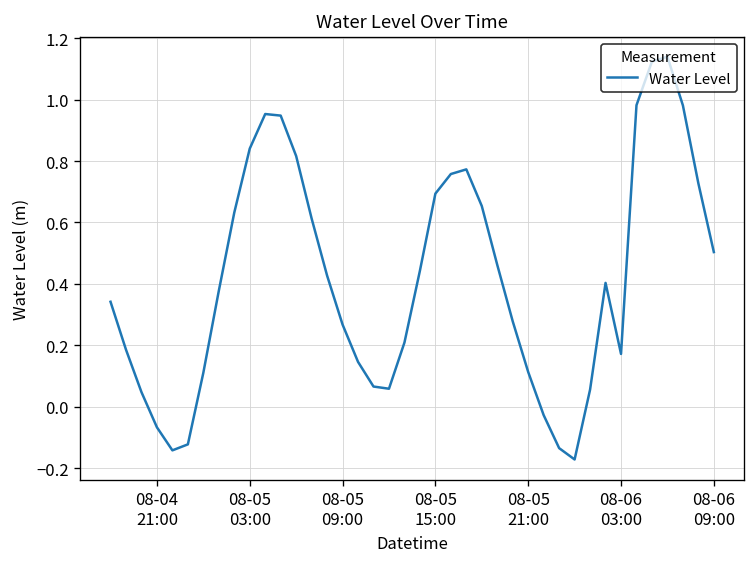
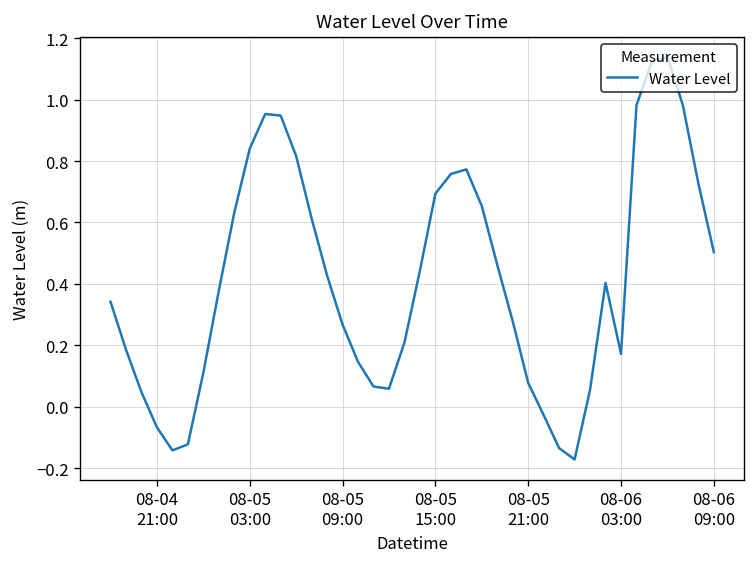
08-05 21:00: 0.11 -> 0.08
